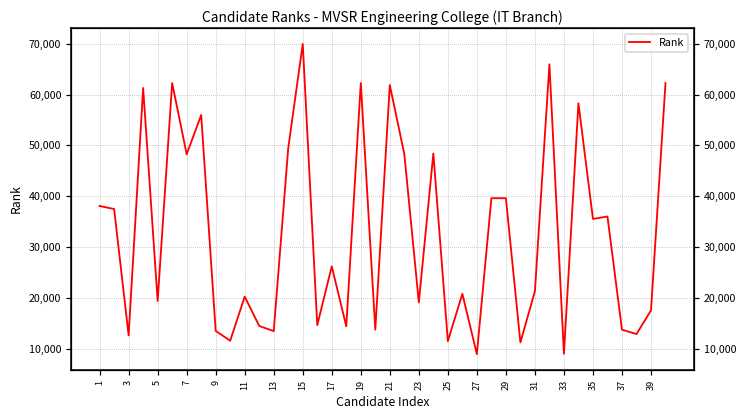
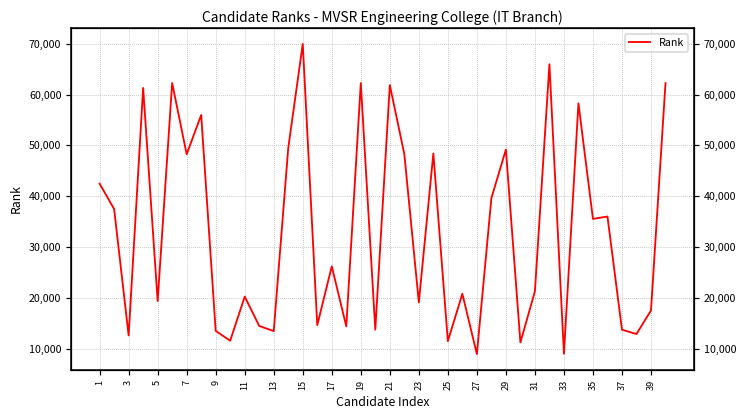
1: 38,000 -> 42,000
29: 40,000 -> 49,000
